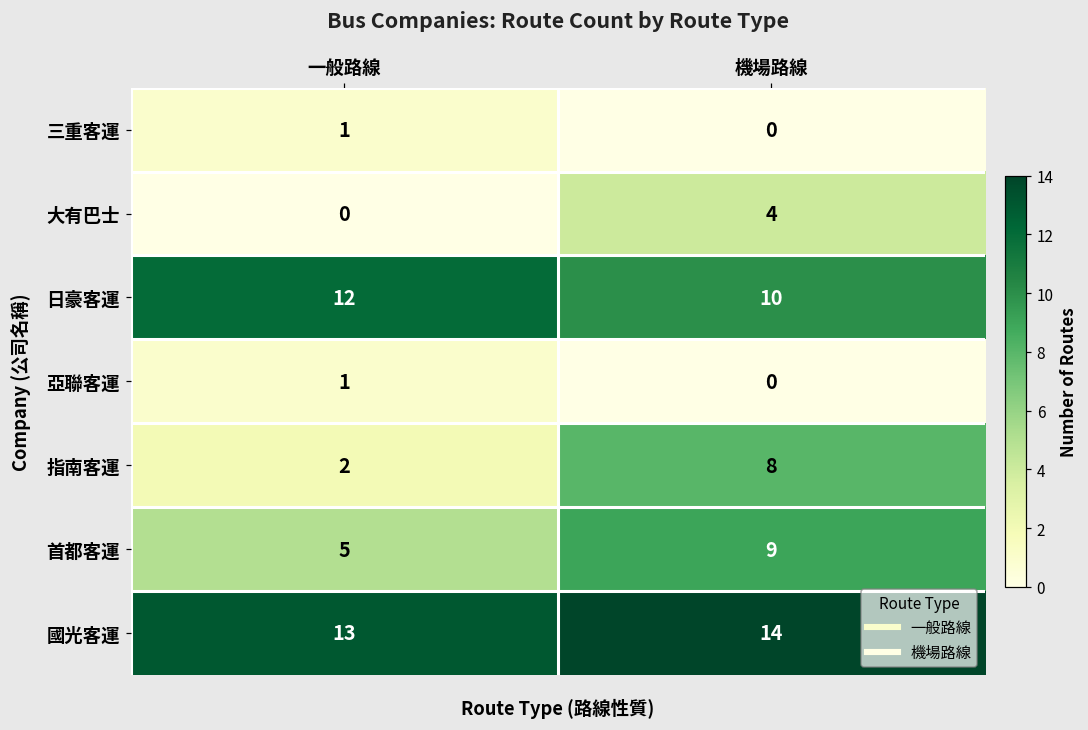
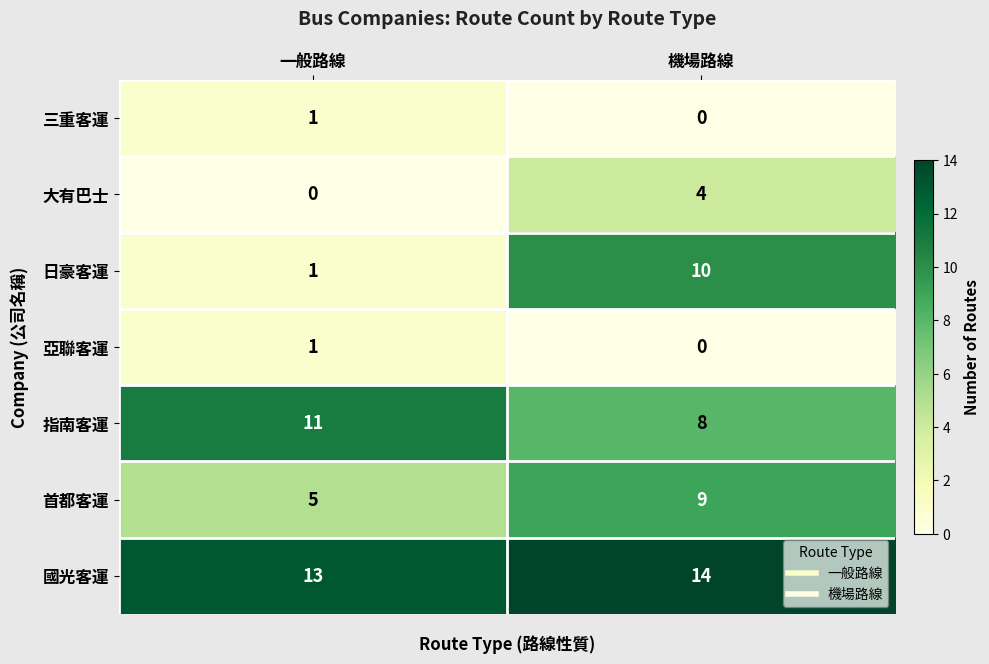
日豪客運, 一般路線: 12 -> 1
指南客運, 一般路線: 2 -> 11
